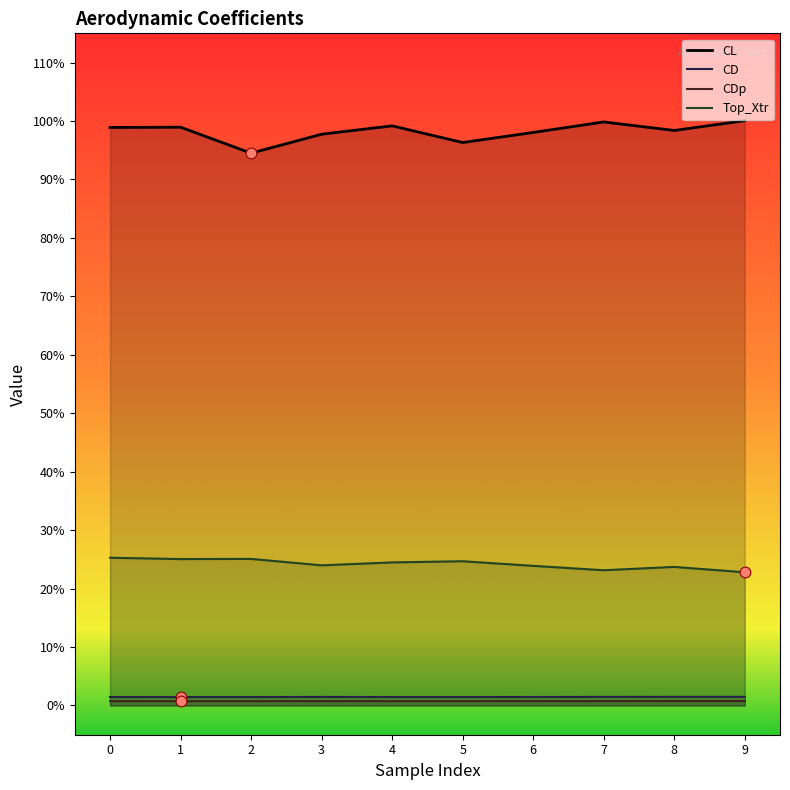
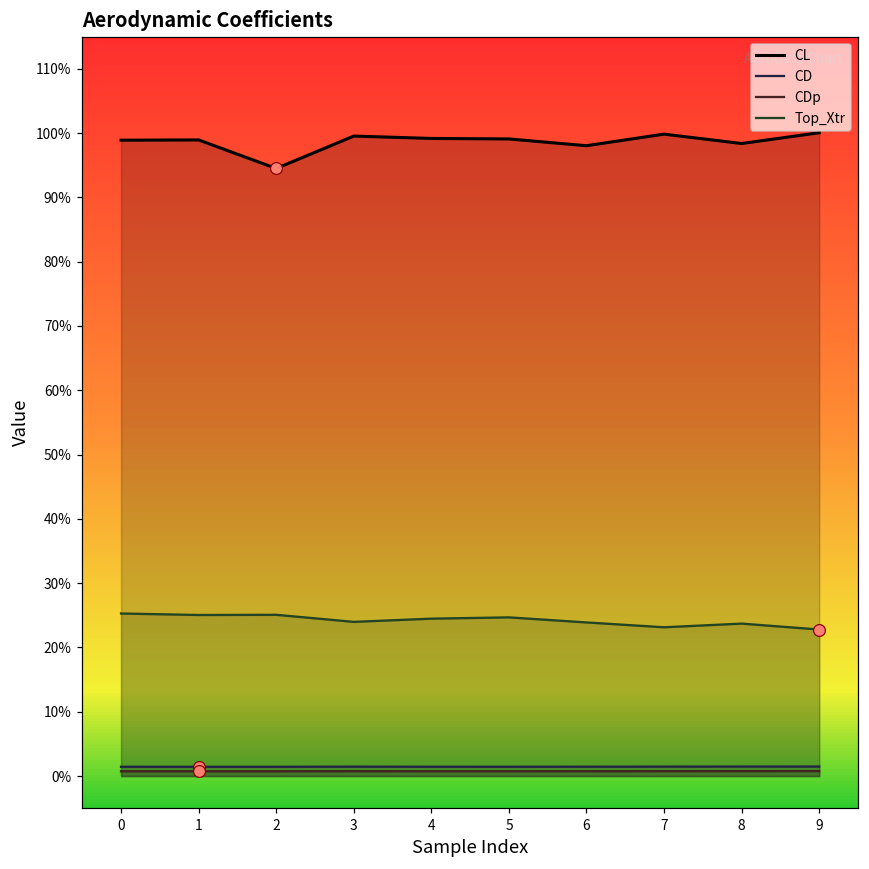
CL, 3: 98% -> 100%
CL, 5: 96% -> 99%
